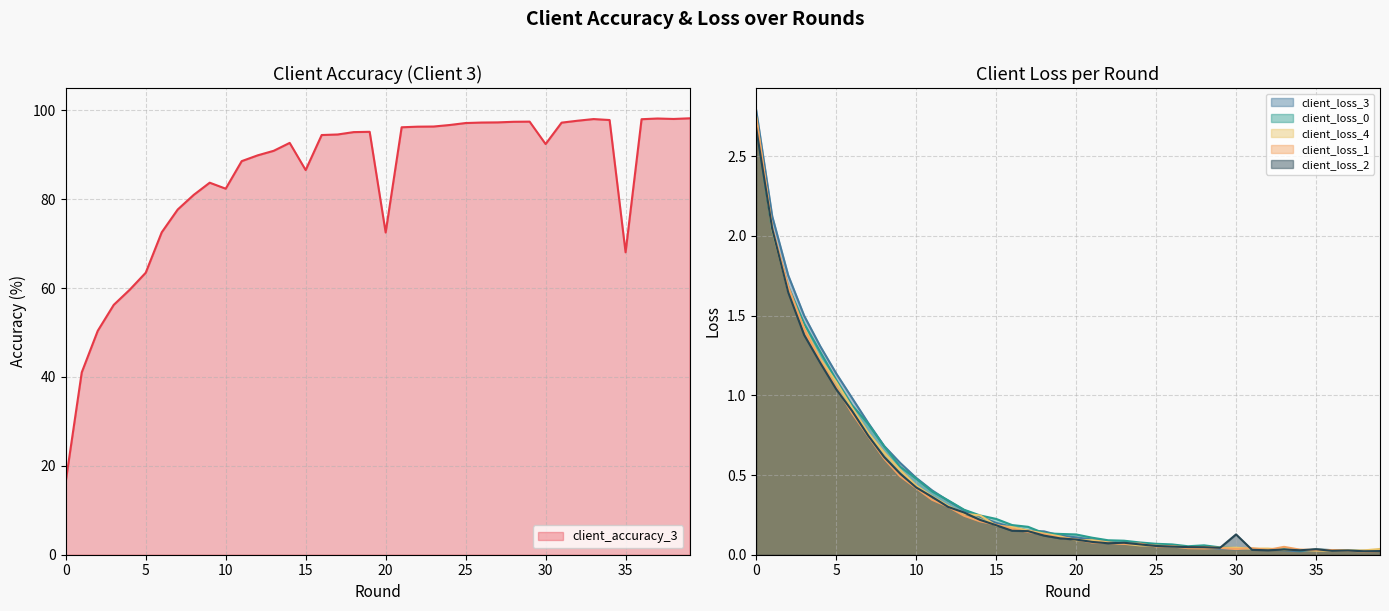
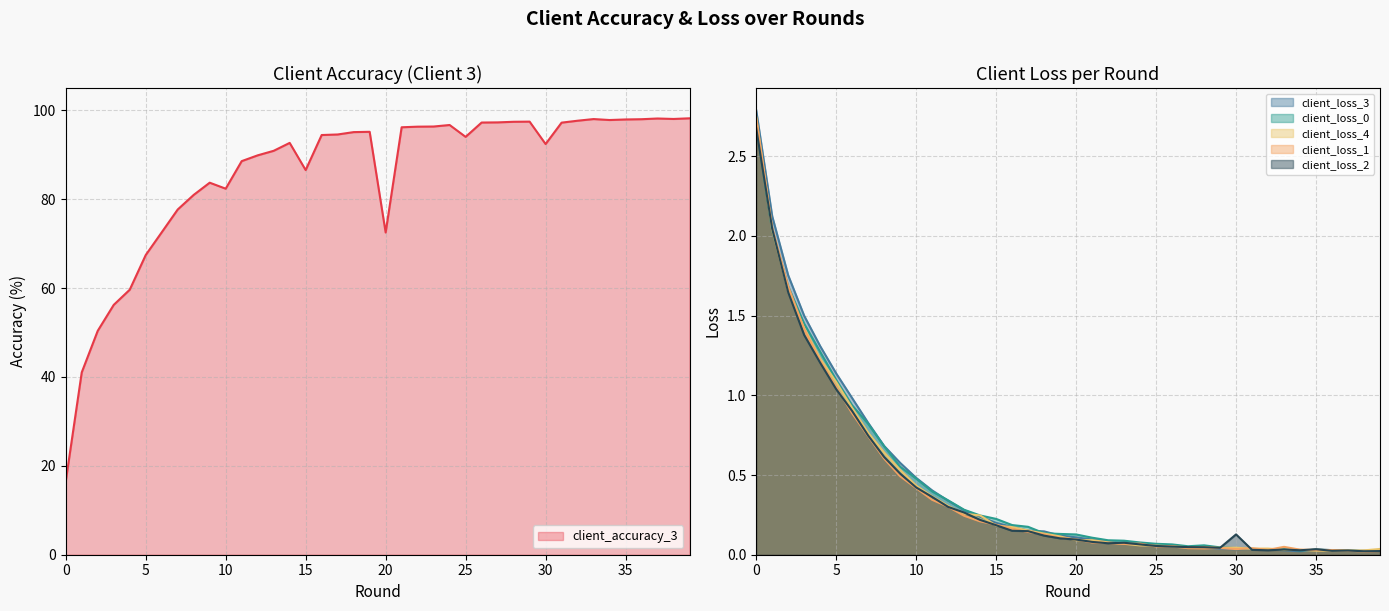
Client Accuracy (Client 3), 5: 63 -> 67
Client Accuracy (Client 3), 25: 97 -> 94
Client Accuracy (Client 3), 35: 68 -> 98
